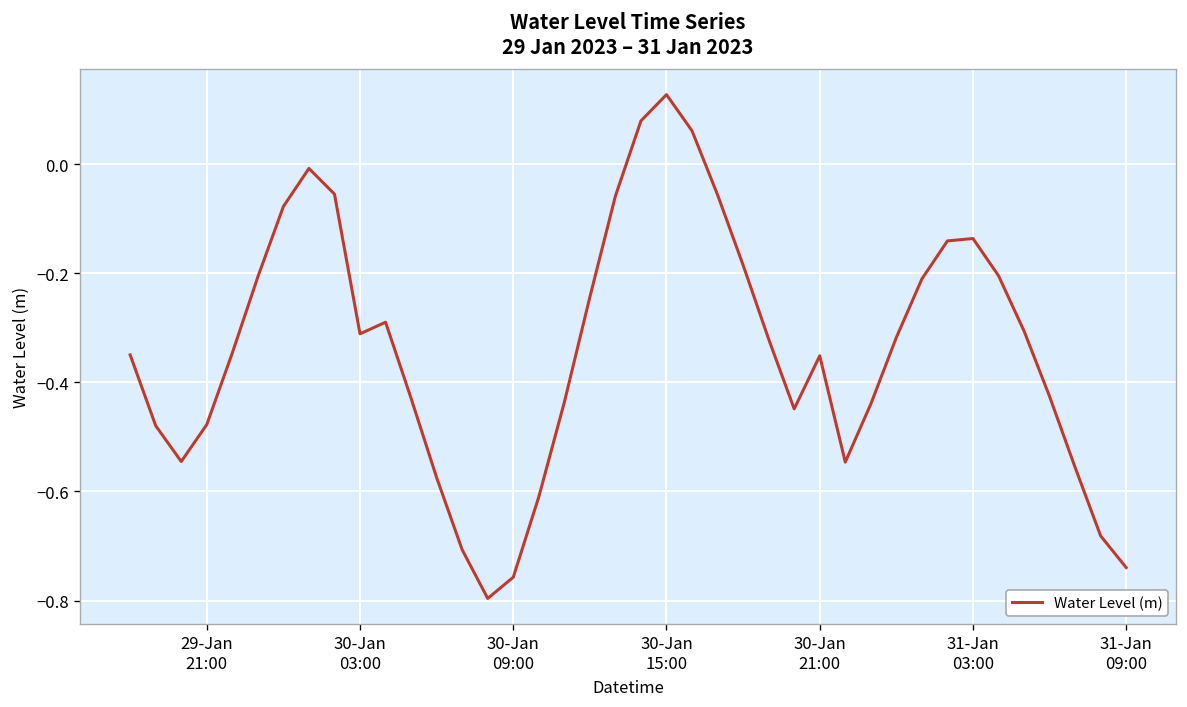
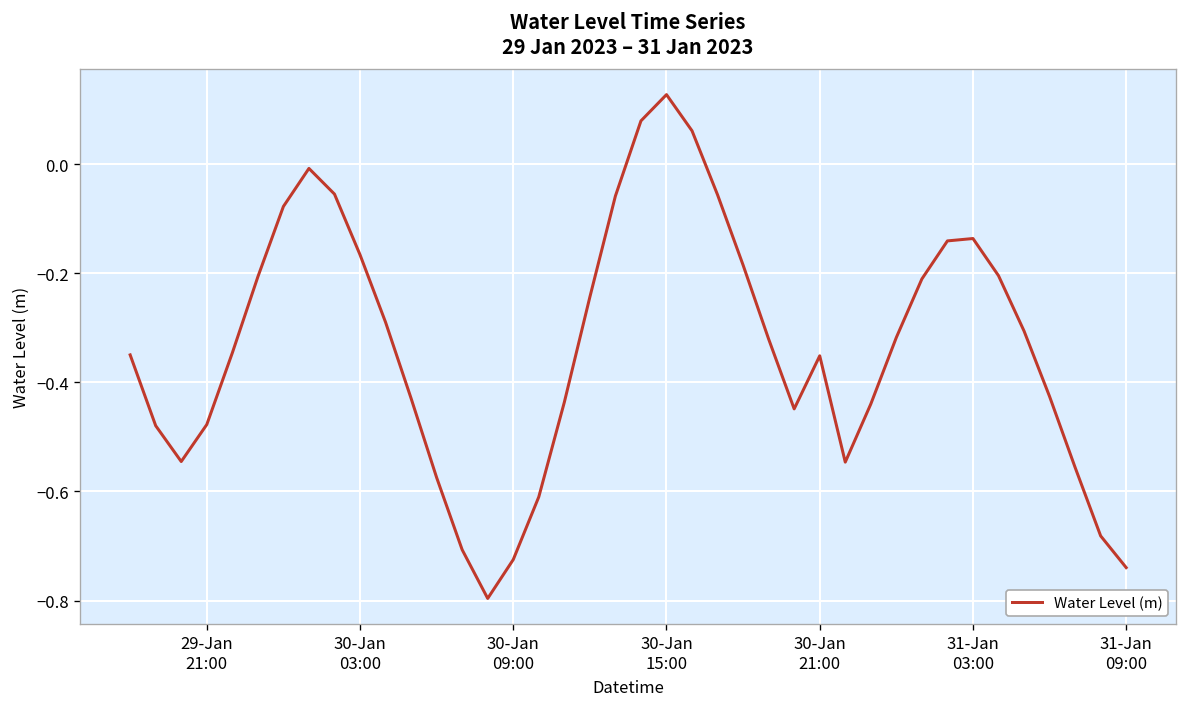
30-Jan 03:00: -0.31 -> -0.17
30-Jan 09:00: -0.76 -> -0.72
